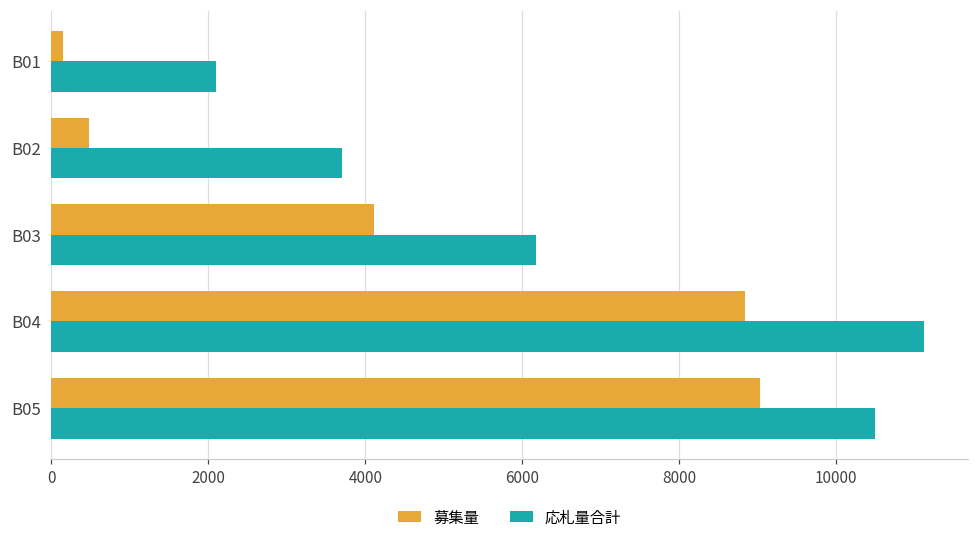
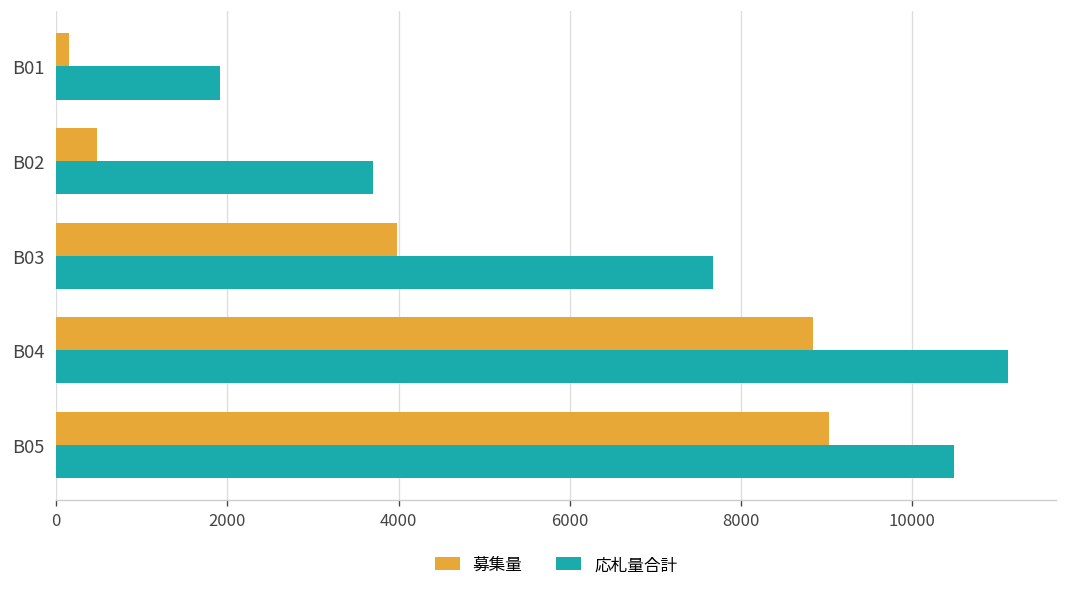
応札量合計, B01: 2100 -> 1900
募集量, B03: 4100 -> 4000
応札量合計, B03: 6200 -> 7700
